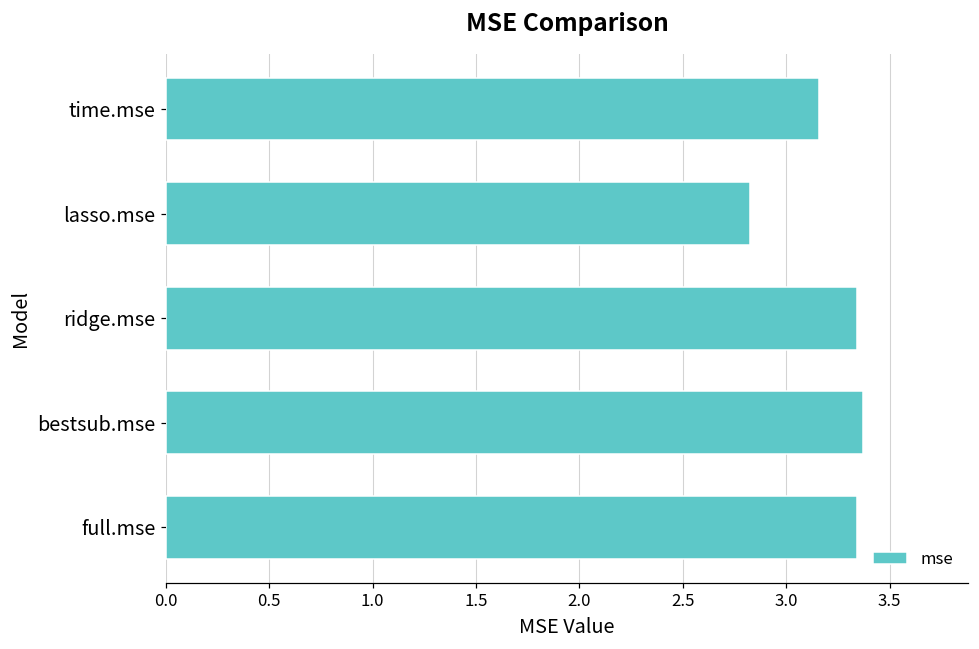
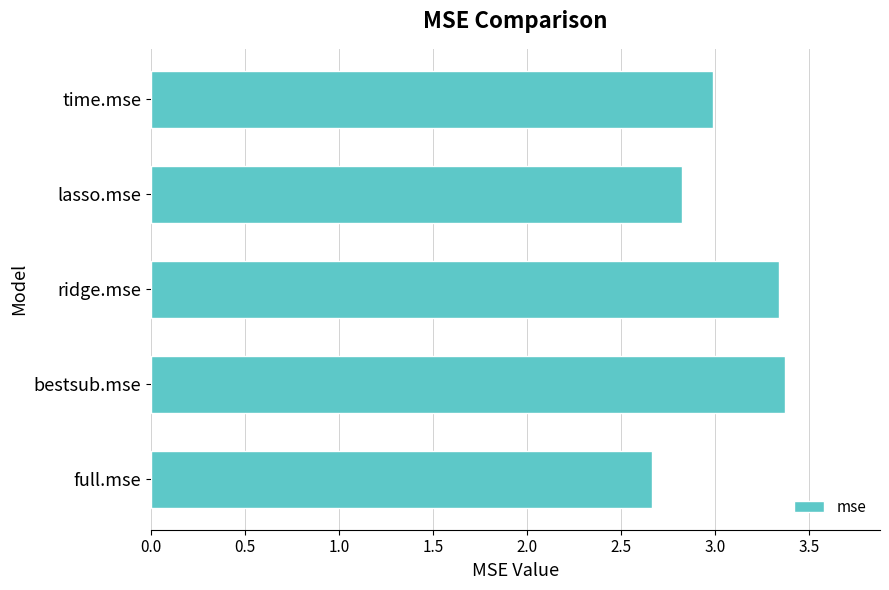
time.mse: 3.16 -> 2.99
full.mse: 3.34 -> 2.66
